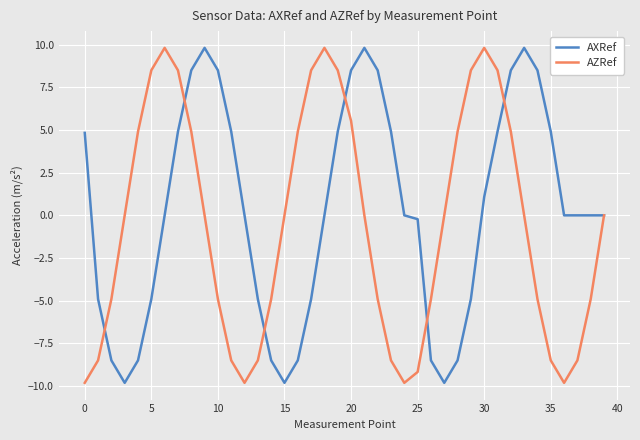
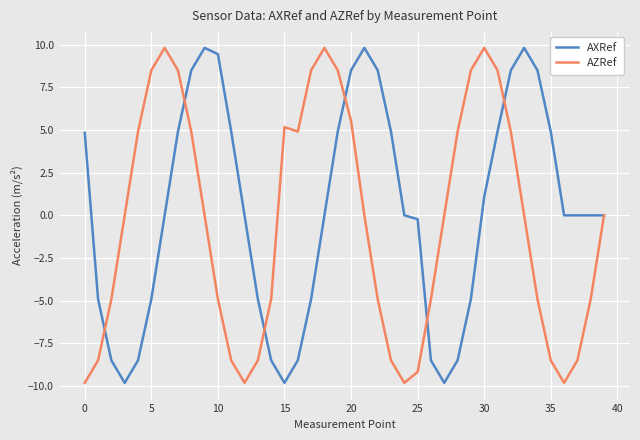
AXRef, 10: 8.5 -> 9.4
AZRef, 15: 0.0 -> 5.2
